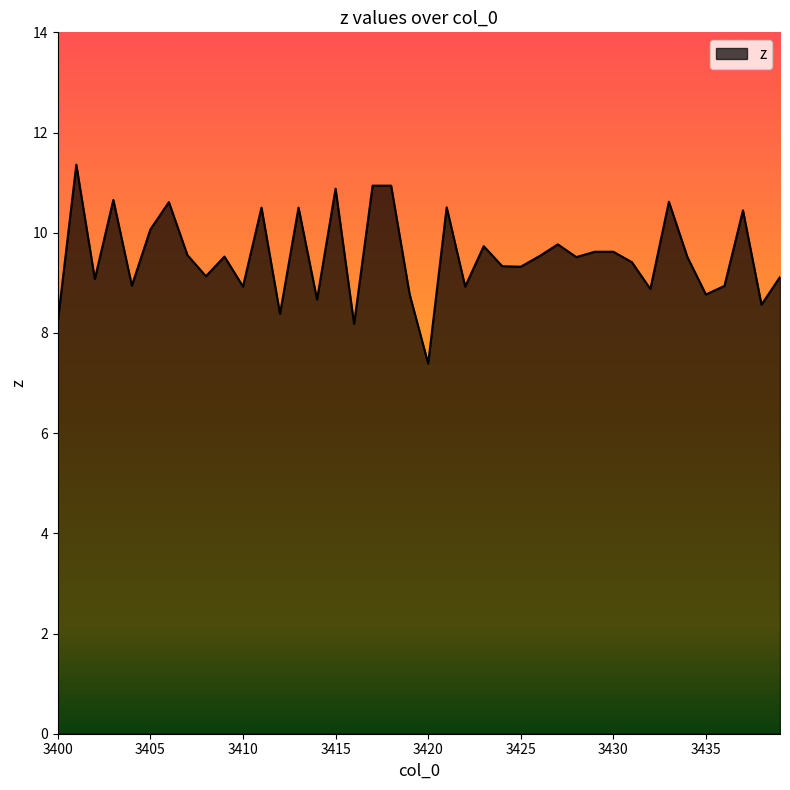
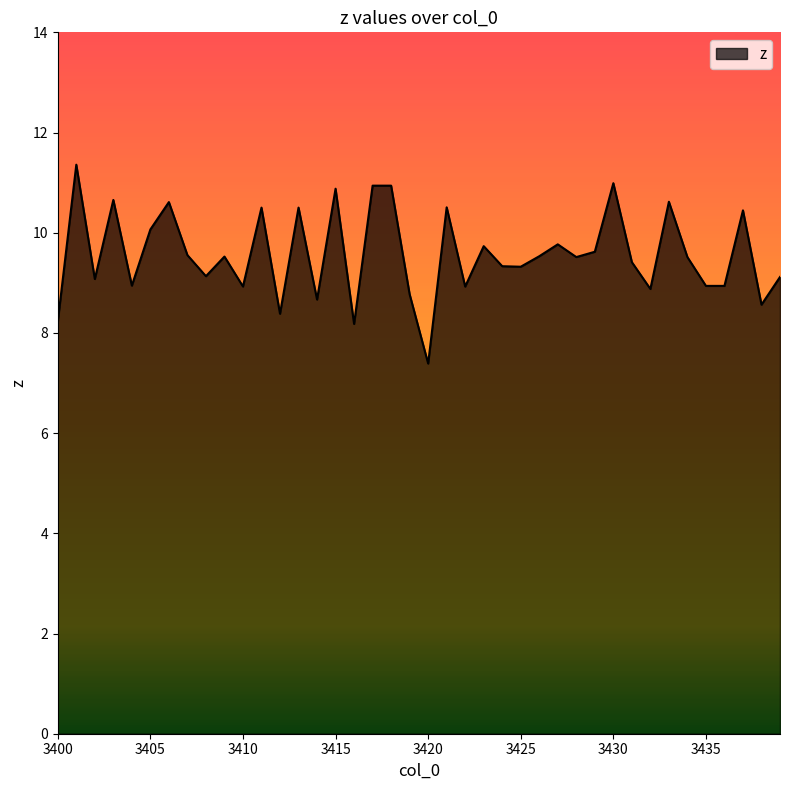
3430: 9.6 -> 11.0
3435: 8.8 -> 8.9
